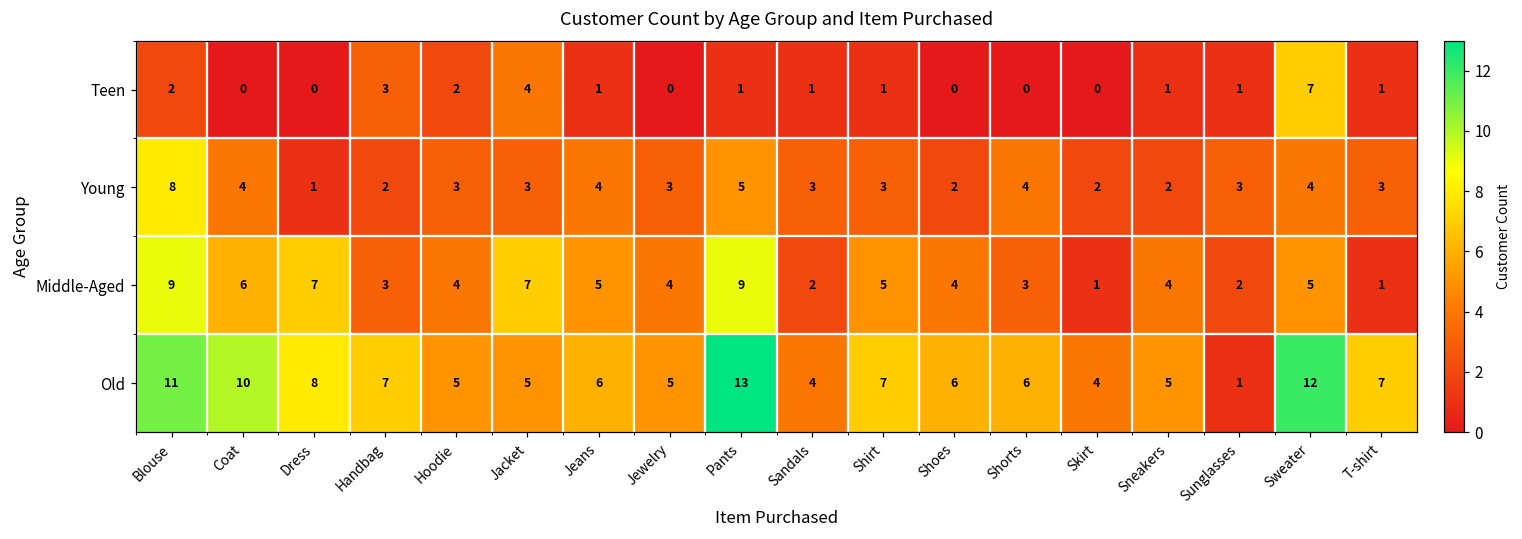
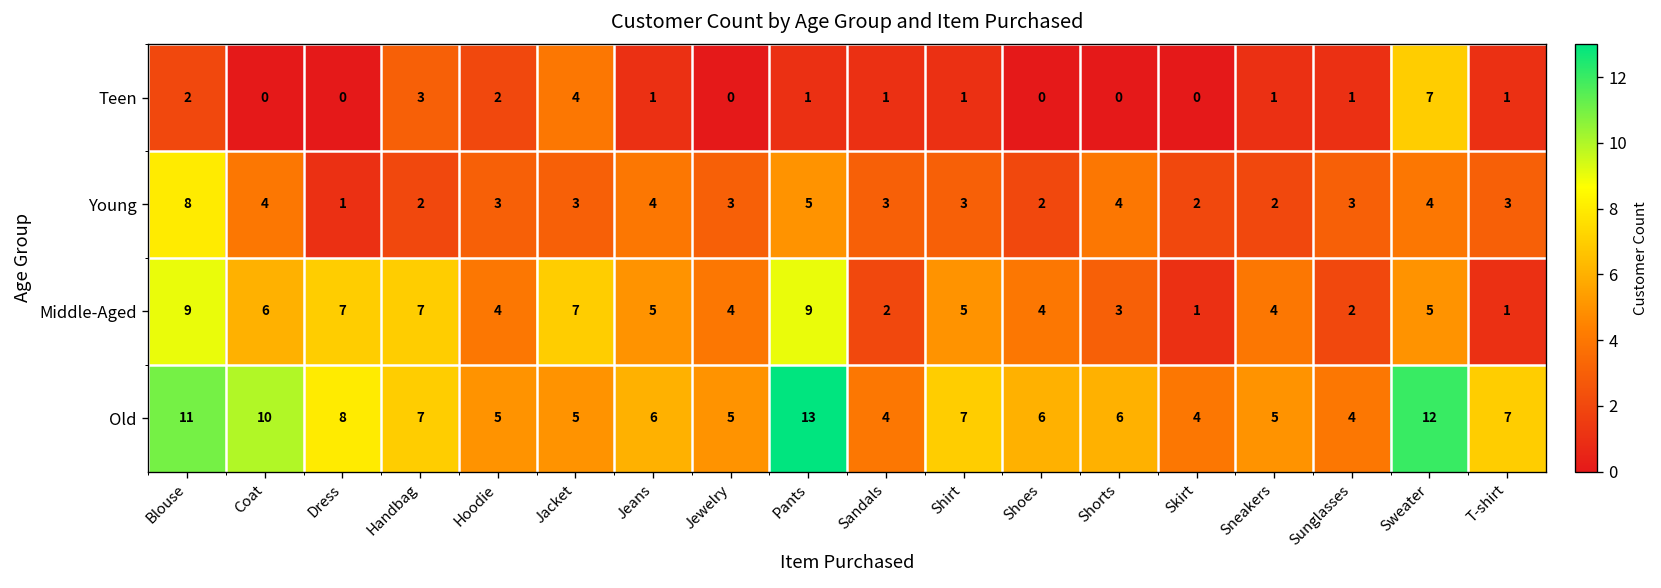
Middle-Aged, Handbag: 3 -> 7
Old, Sunglasses: 1 -> 4
